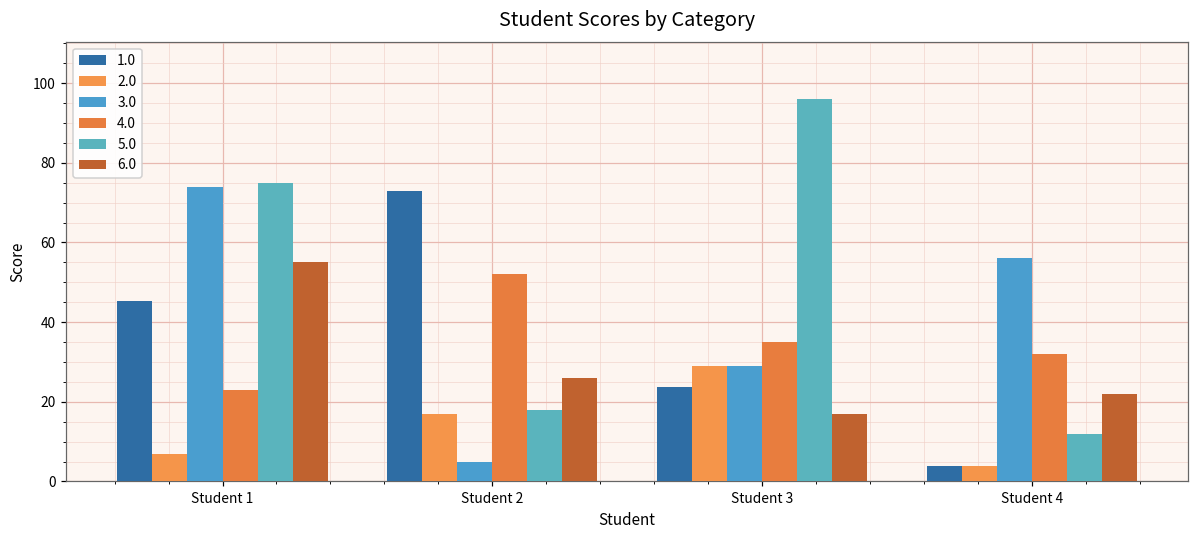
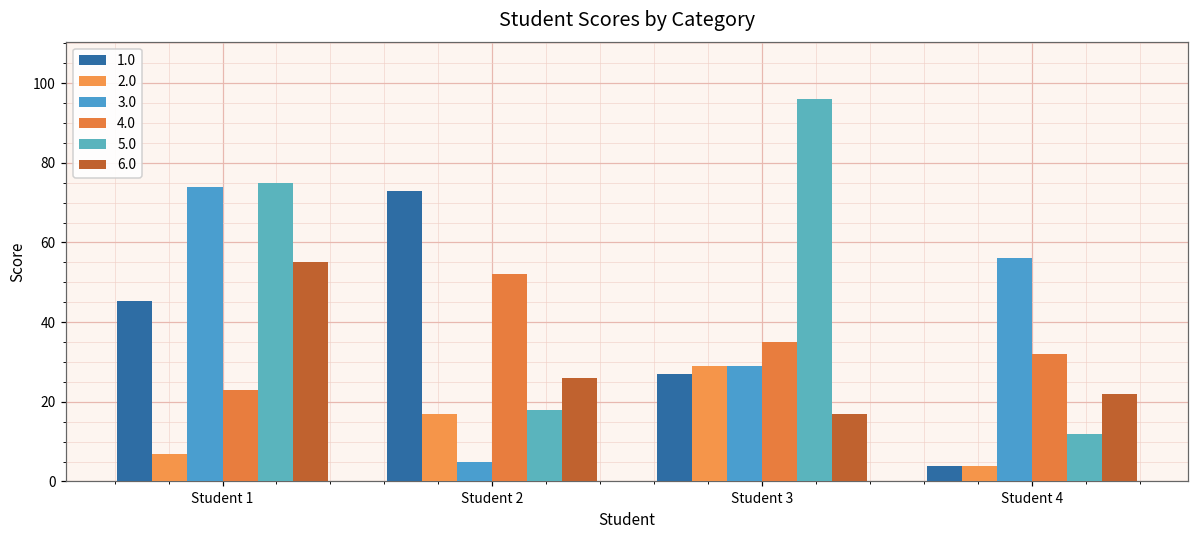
1.0, Student 3: 24 -> 27
